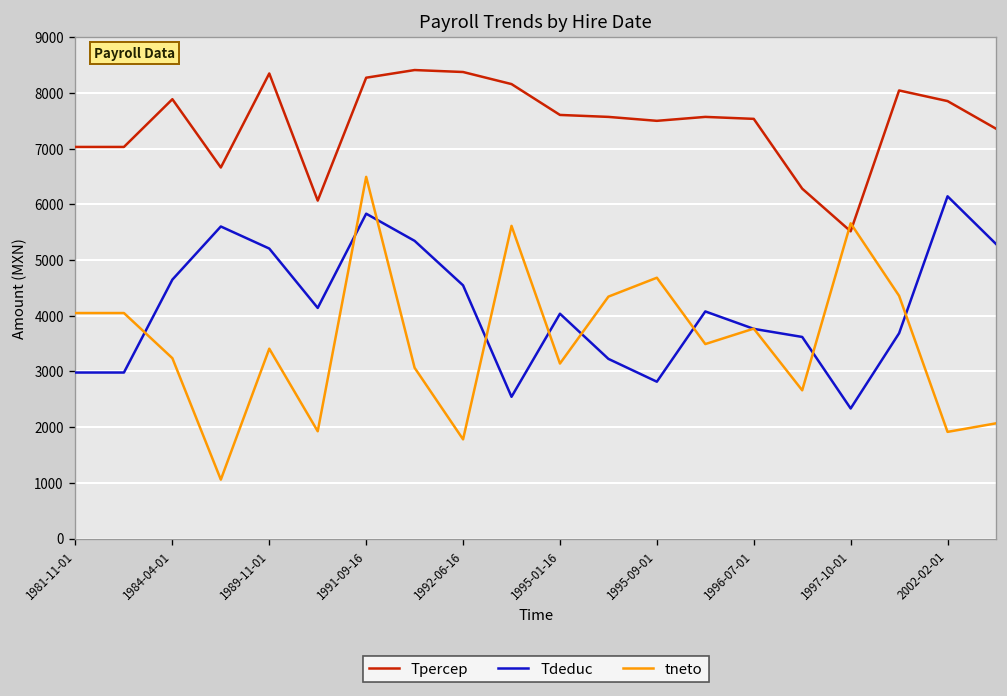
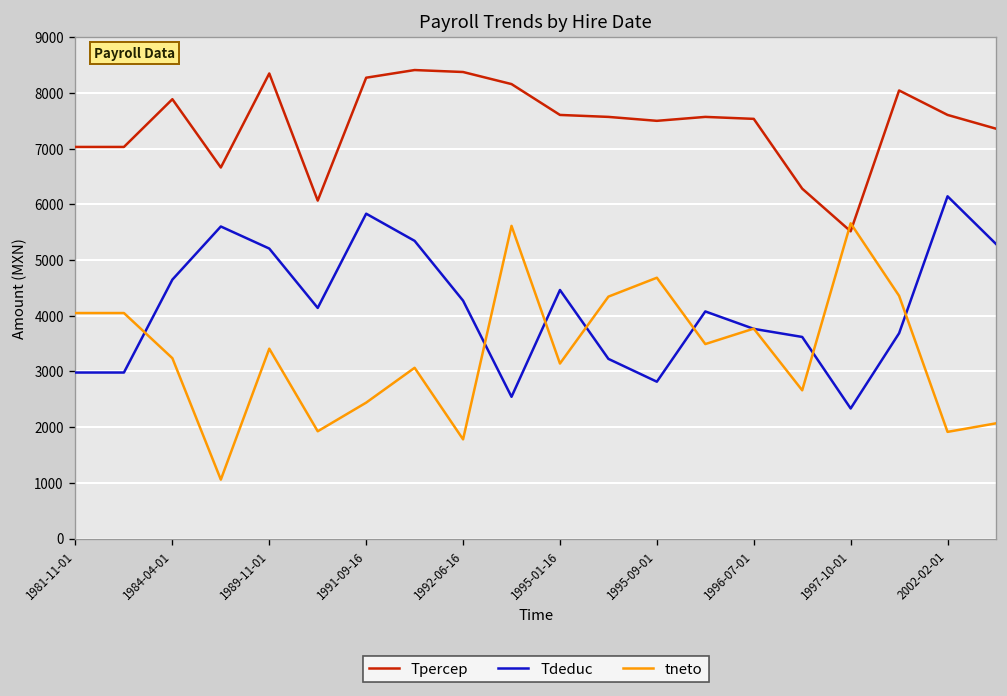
tneto, 1991-09-16: 6500 -> 2400
Tdeduc, 1992-06-16: 4500 -> 4300
Tdeduc, 1995-01-16: 4000 -> 4500
Tpercep, 2002-02-01: 7900 -> 7600
